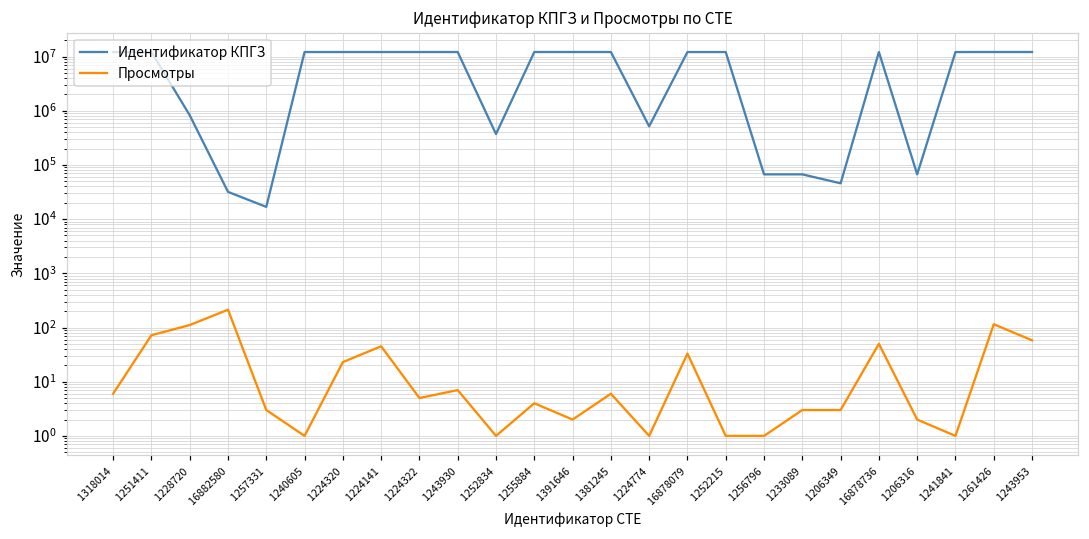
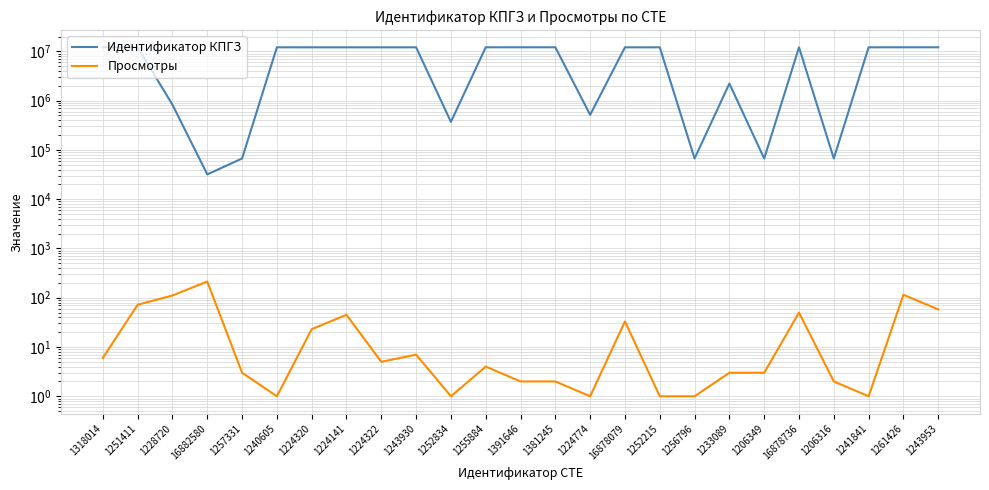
Идентификатор КПГЗ, 1257331: 17000 -> 70000
Просмотры, 1381245: 6 -> 2
Идентификатор КПГЗ, 1233089: 70000 -> 2000000
Идентификатор КПГЗ, 1206349: 50000 -> 70000
